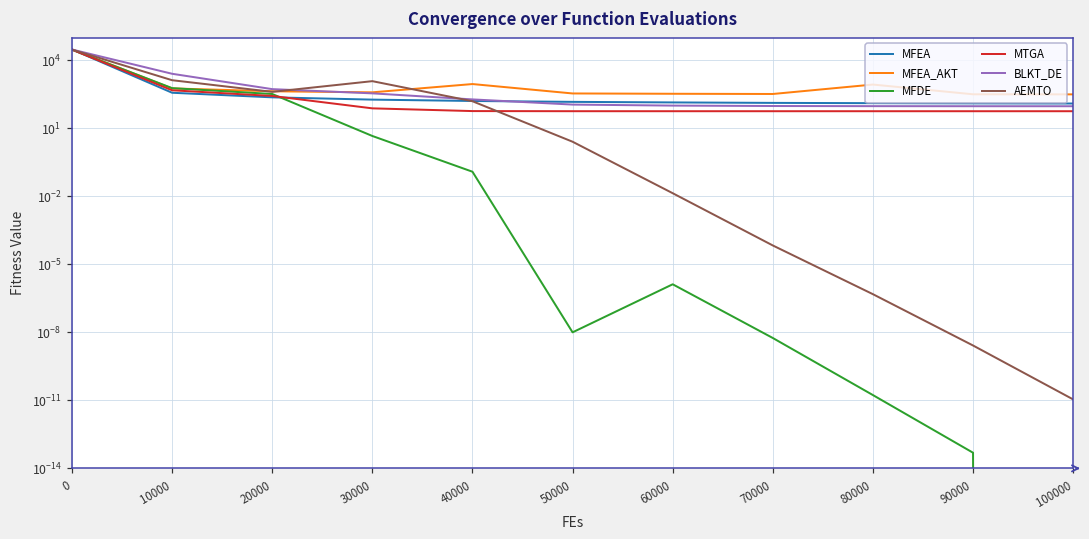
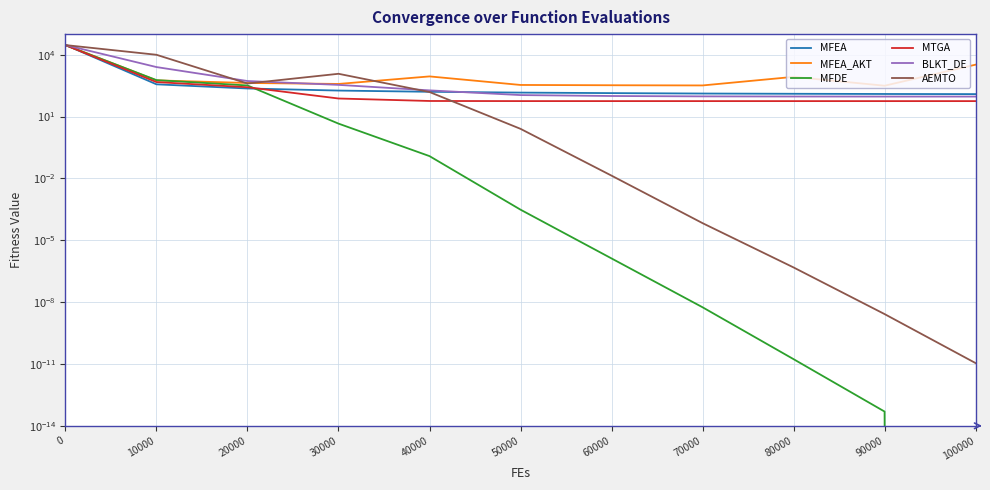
AEMTO, 10000: 1000 -> 10000
MFDE, 50000: 0.00000001 -> 0.0003
MFEA_AKT, 100000: 300 -> 3000
